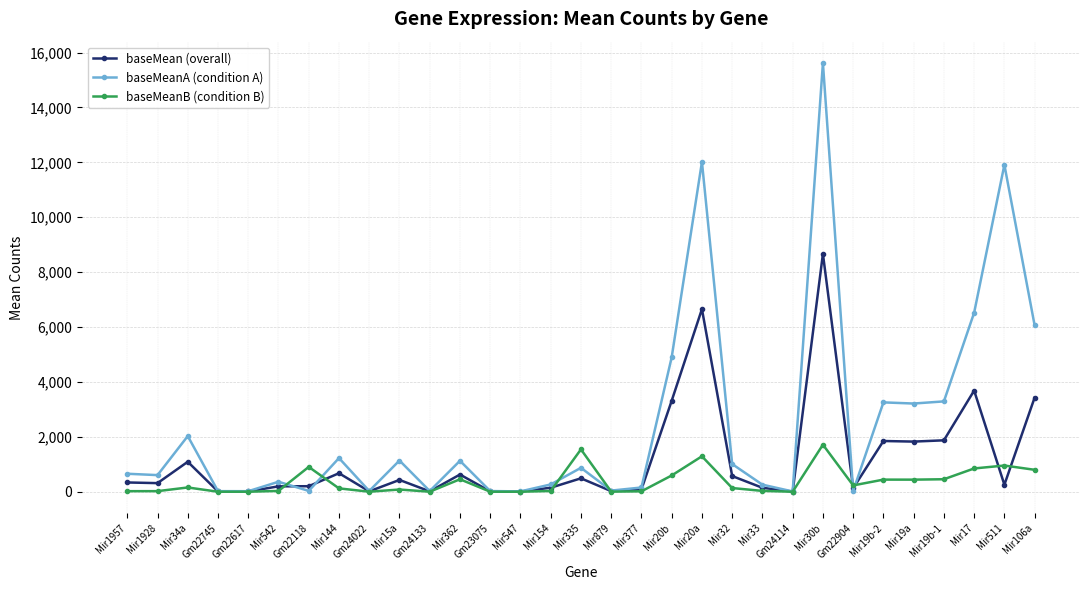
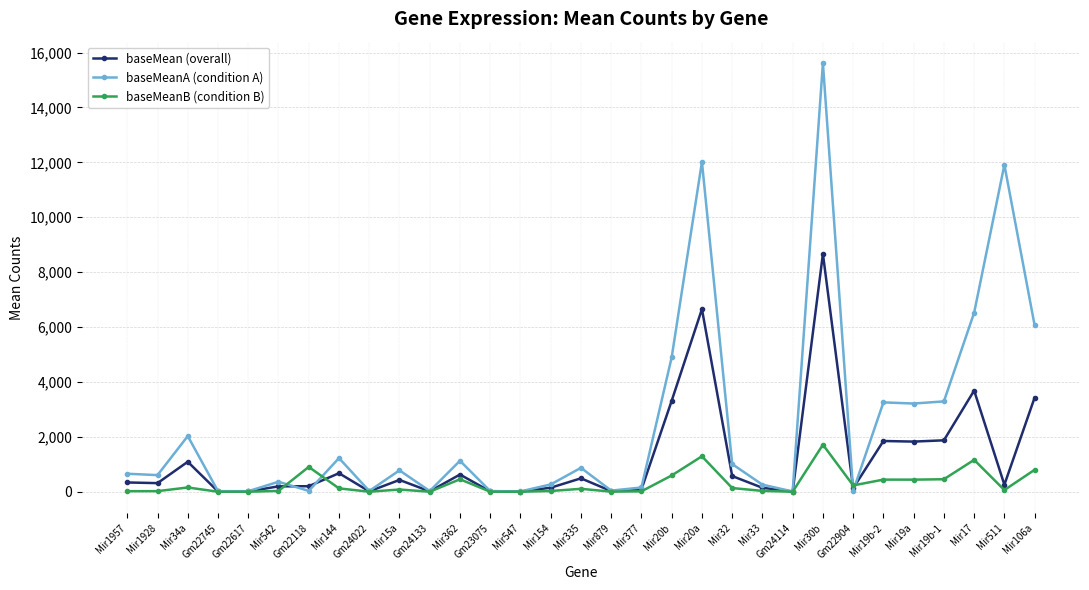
baseMeanA (condition A), Mir15a: 1,100 -> 800
baseMeanB (condition B), Mir335: 1,500 -> 100
baseMeanB (condition B), Mir17: 800 -> 1,200
baseMeanB (condition B), Mir511: 1,000 -> 100
